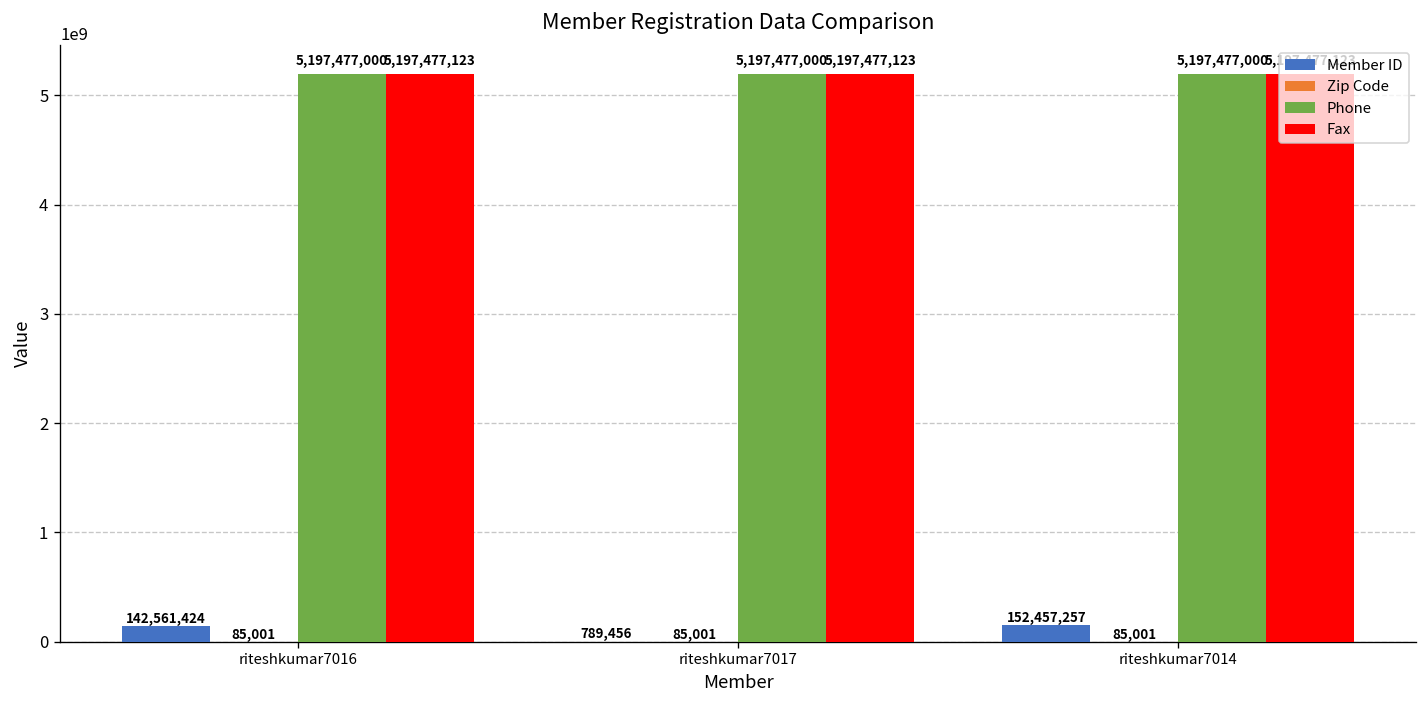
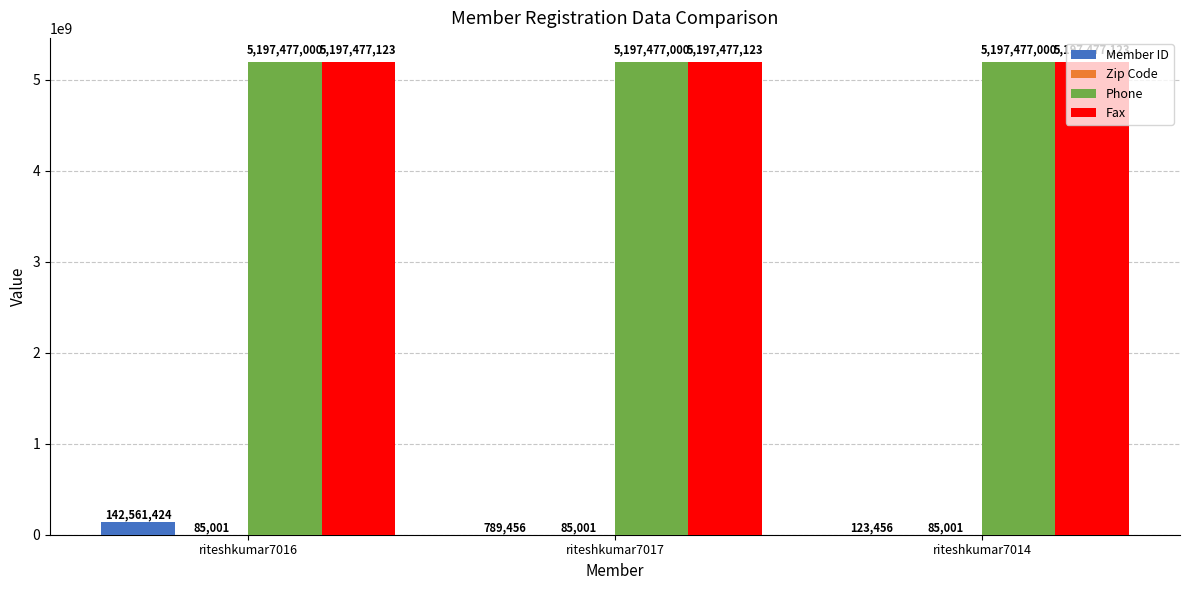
Member ID, riteshkumar7014: 152,457,257 -> 123,456
